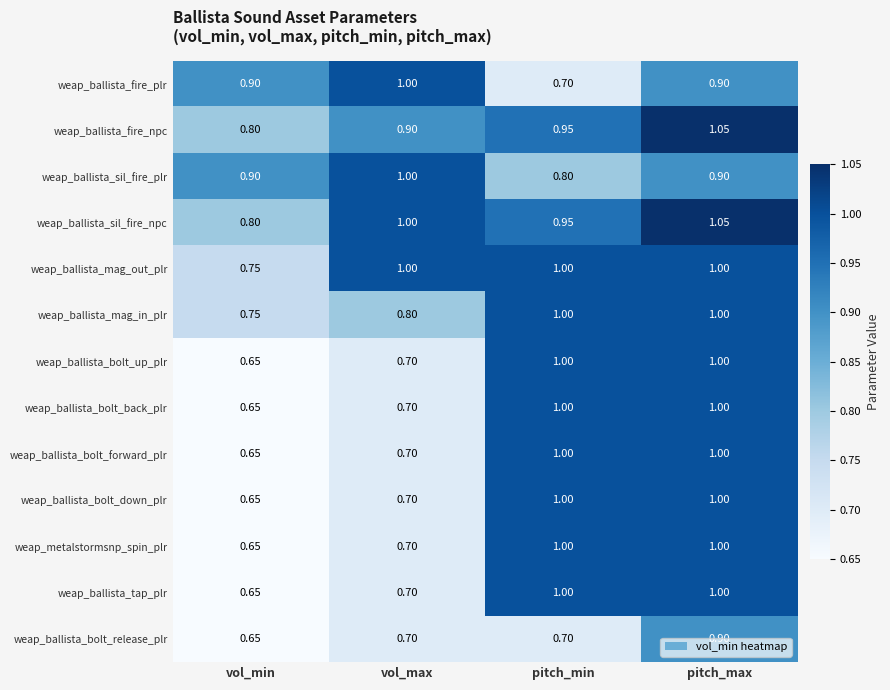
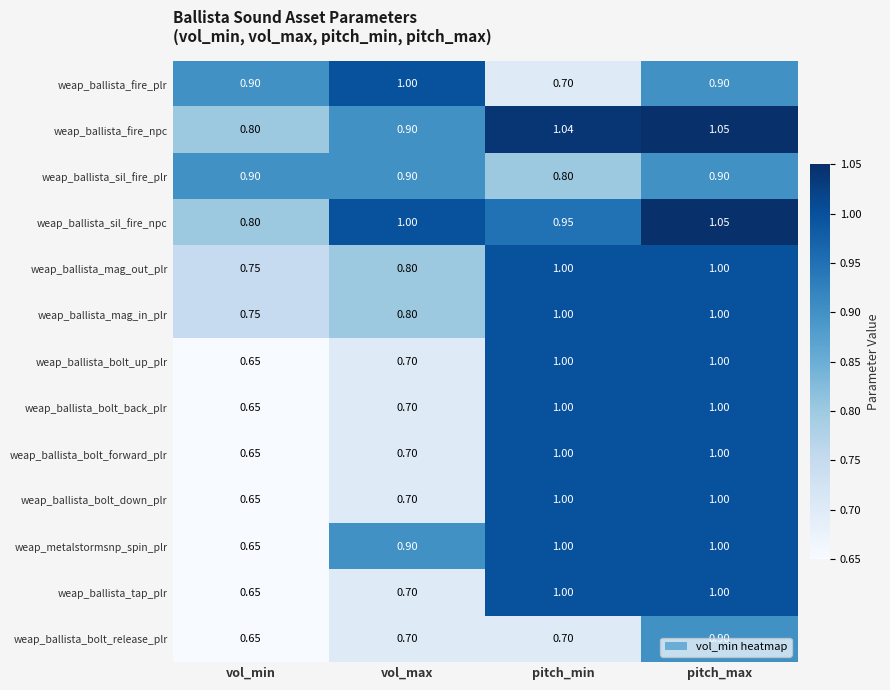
weap_ballista_fire_npc, pitch_min: 0.95 -> 1.04
weap_ballista_sil_fire_plr, vol_max: 1.00 -> 0.90
weap_ballista_mag_out_plr, vol_max: 1.00 -> 0.80
weap_metalstormsnp_spin_plr, vol_max: 0.70 -> 0.90
